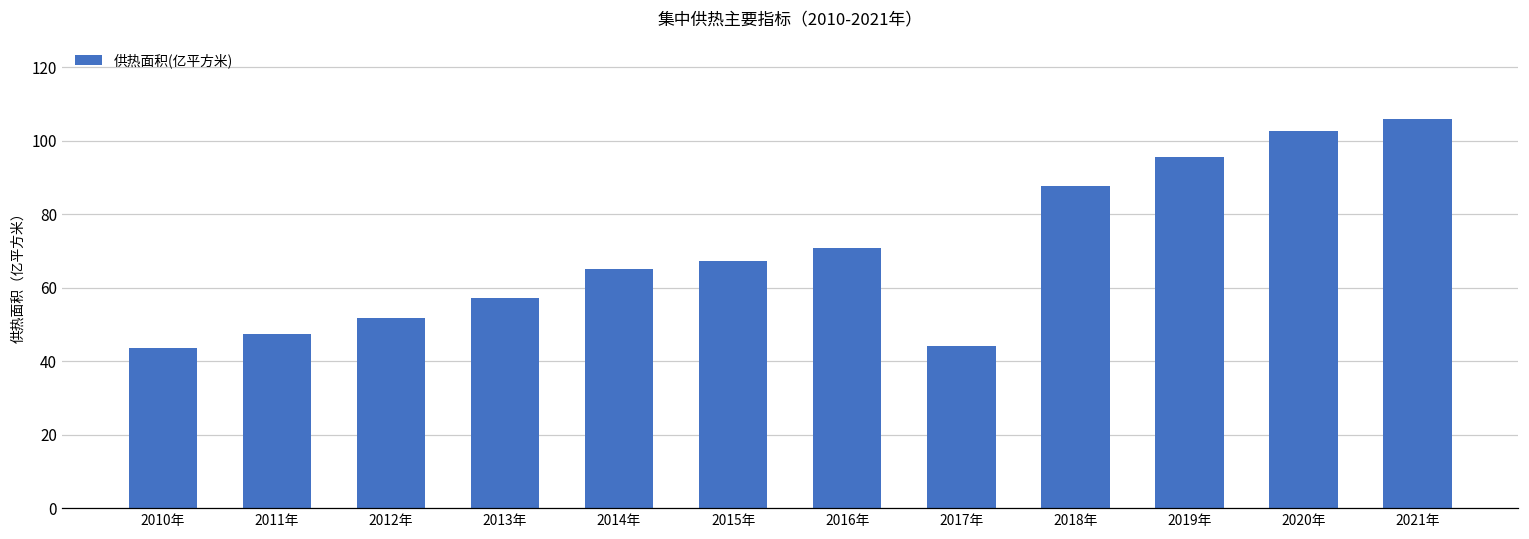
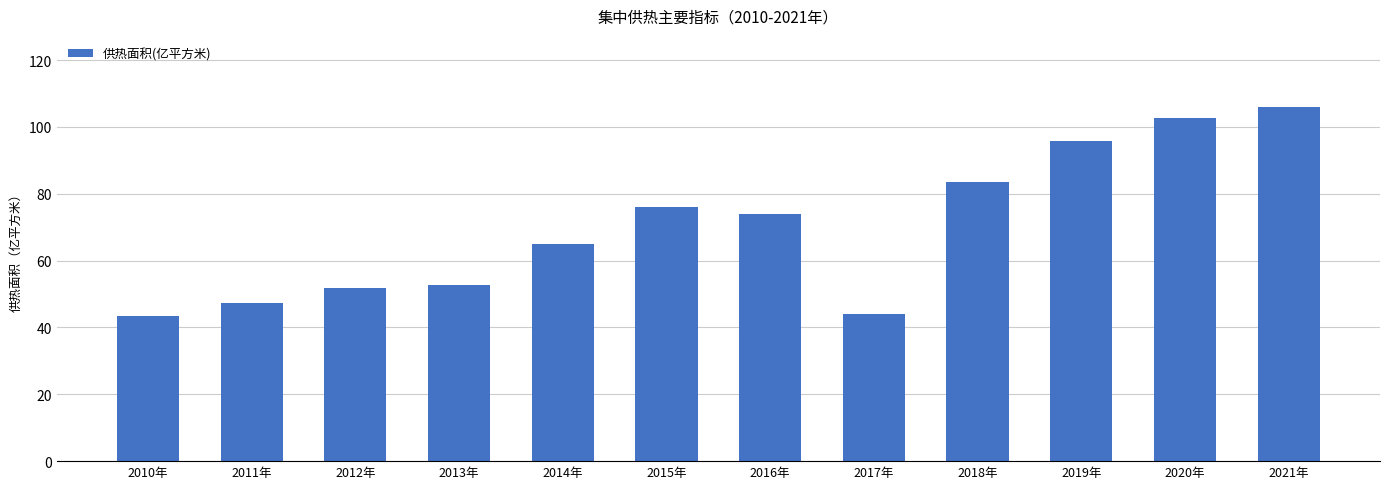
2013年: 57 -> 53
2015年: 67 -> 76
2016年: 71 -> 74
2018年: 88 -> 84
